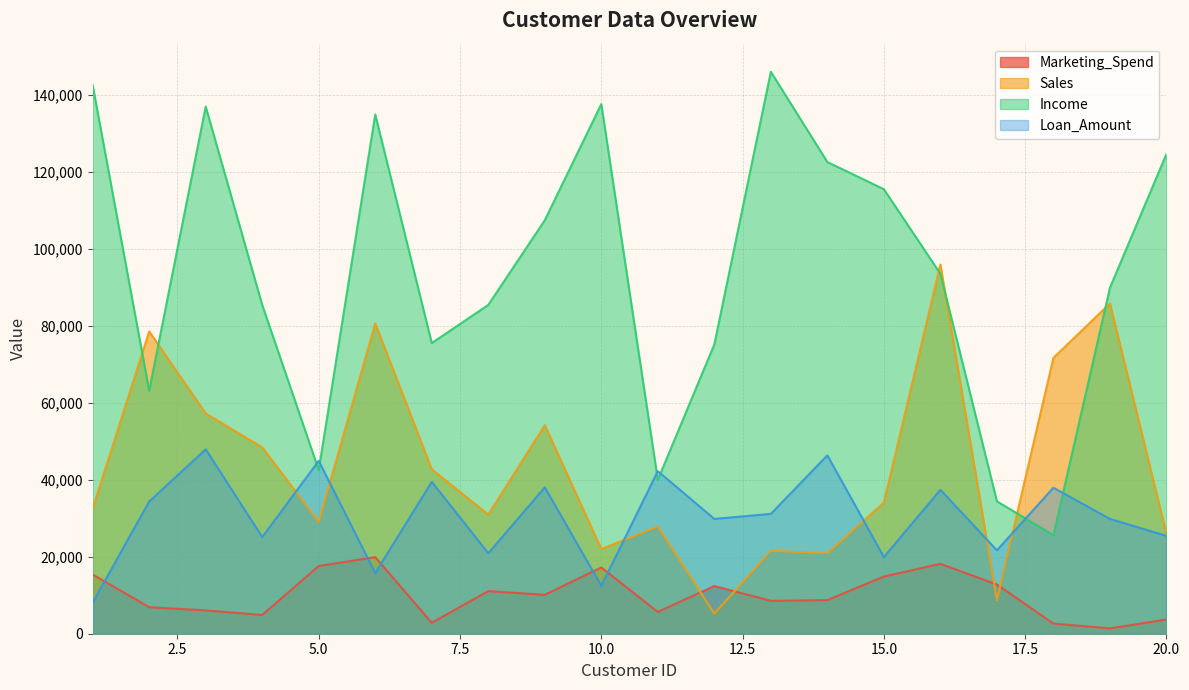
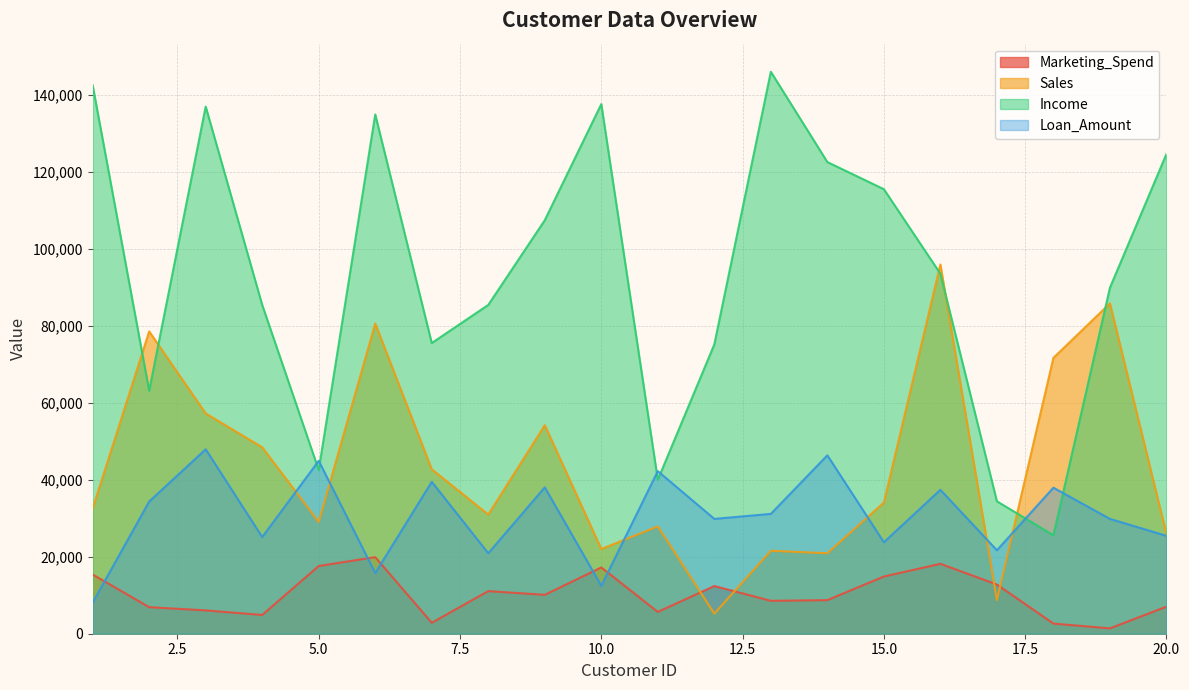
Loan_Amount, 15.0: 20,000 -> 24,000
Marketing_Spend, 20.0: 4,000 -> 7,000
